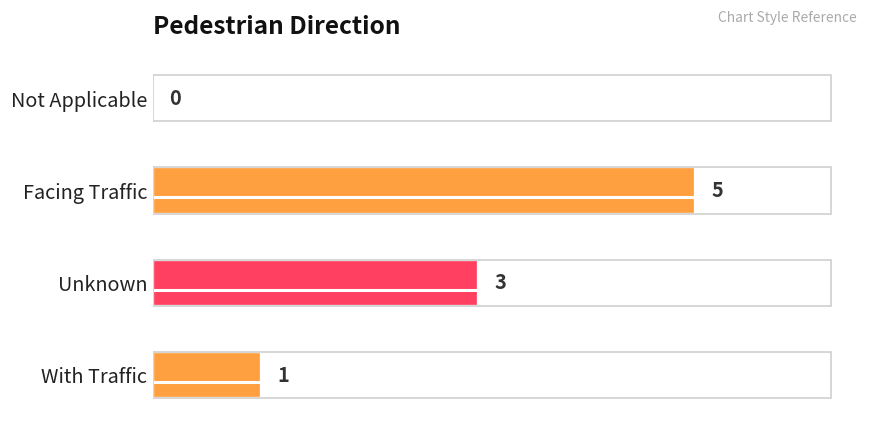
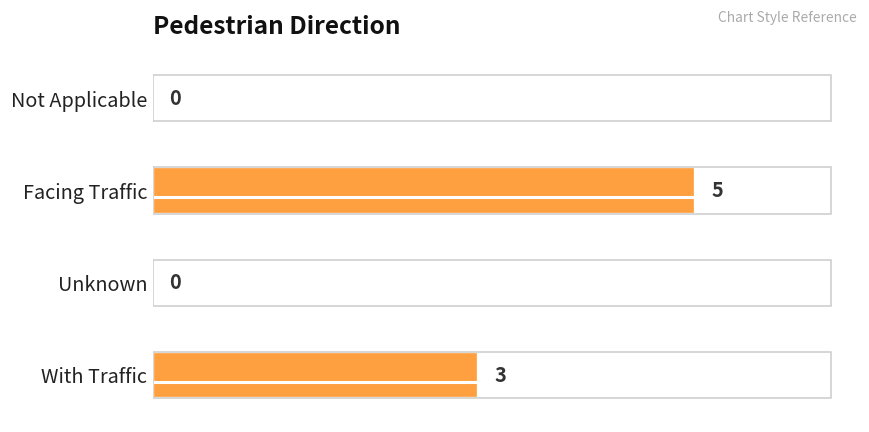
Unknown: 3 -> 0
With Traffic: 1 -> 3
